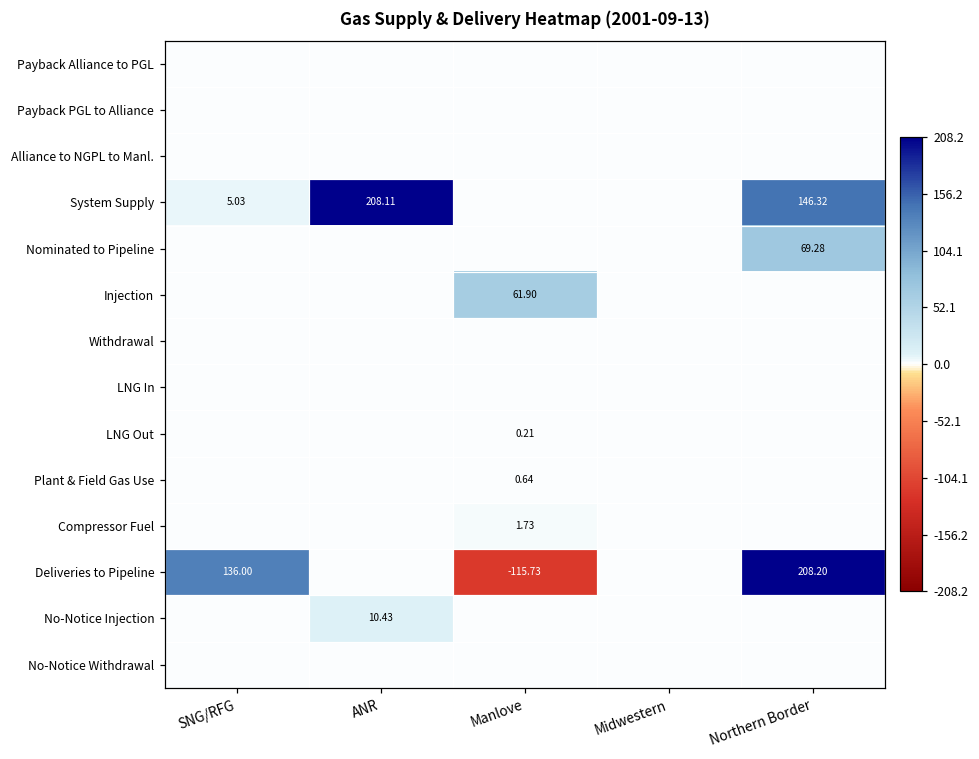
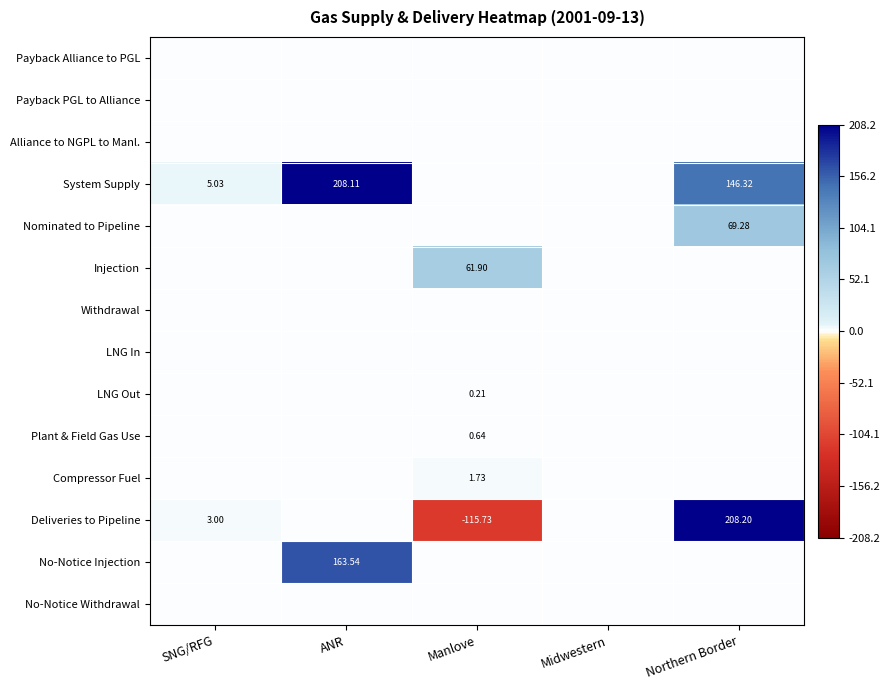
Deliveries to Pipeline, SNG/RFG: 136.00 -> 3.00
No-Notice Injection, ANR: 10.43 -> 163.54
